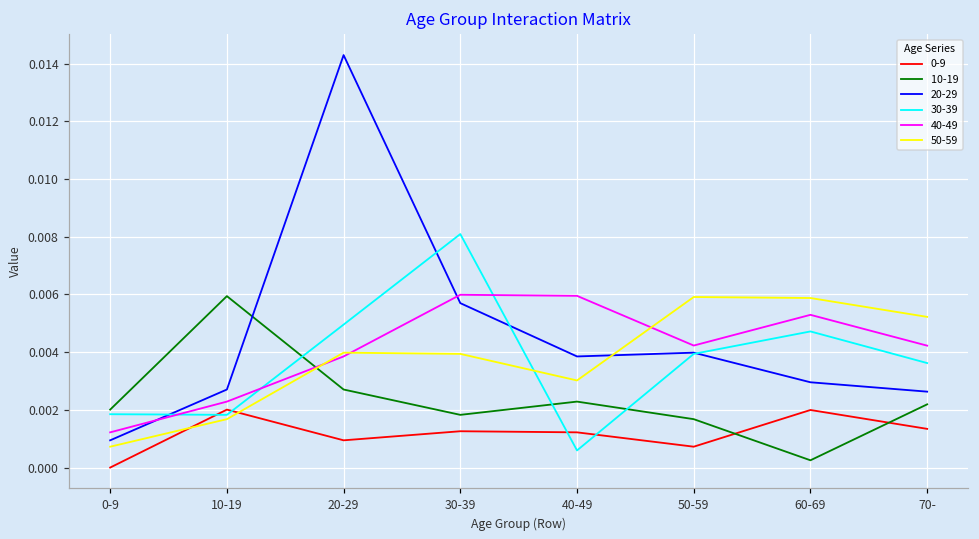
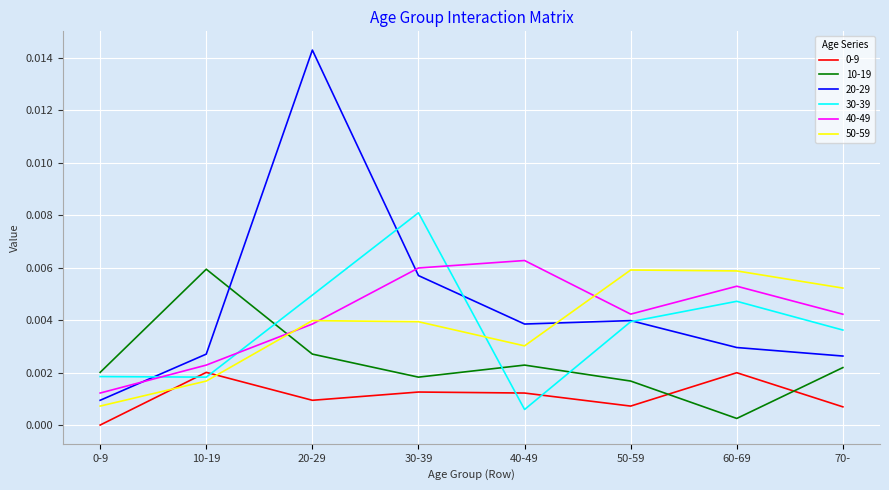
40-49, 40-49: 0.0060 -> 0.0063
0-9, 70-: 0.0013 -> 0.0007
